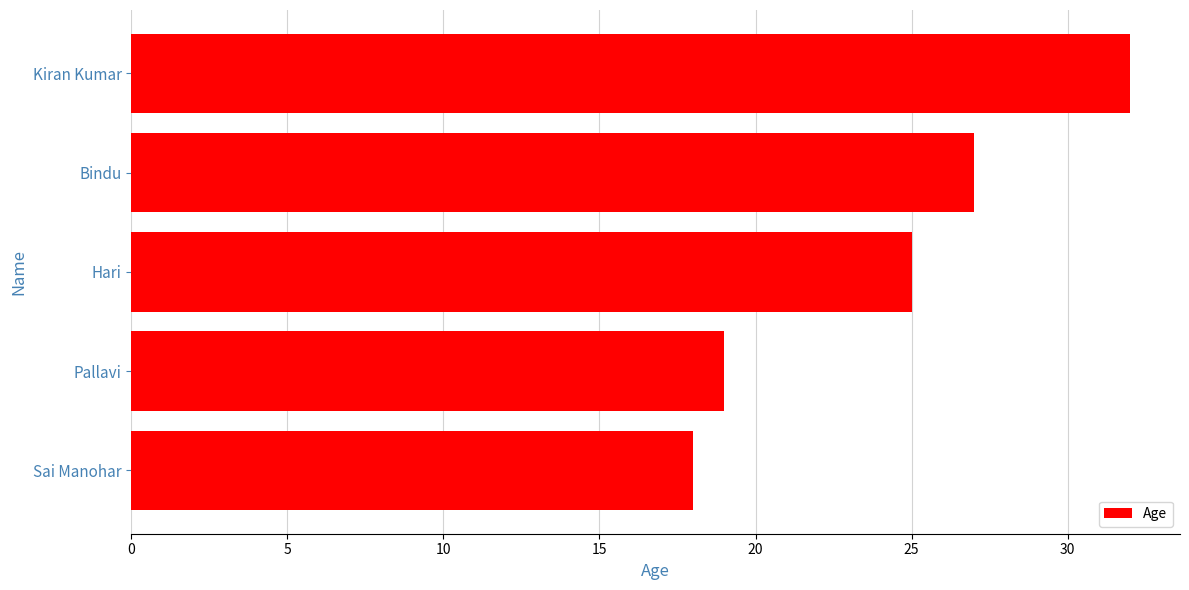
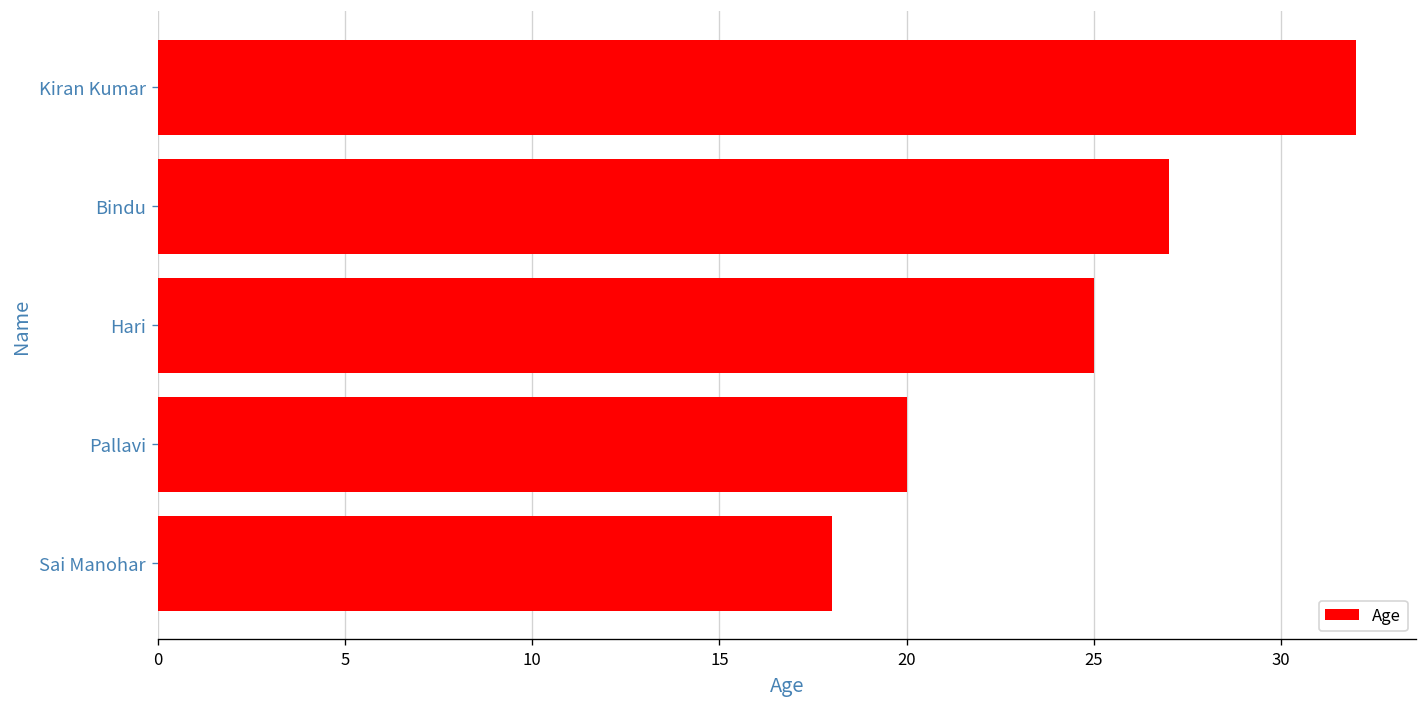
Pallavi: 19 -> 20
